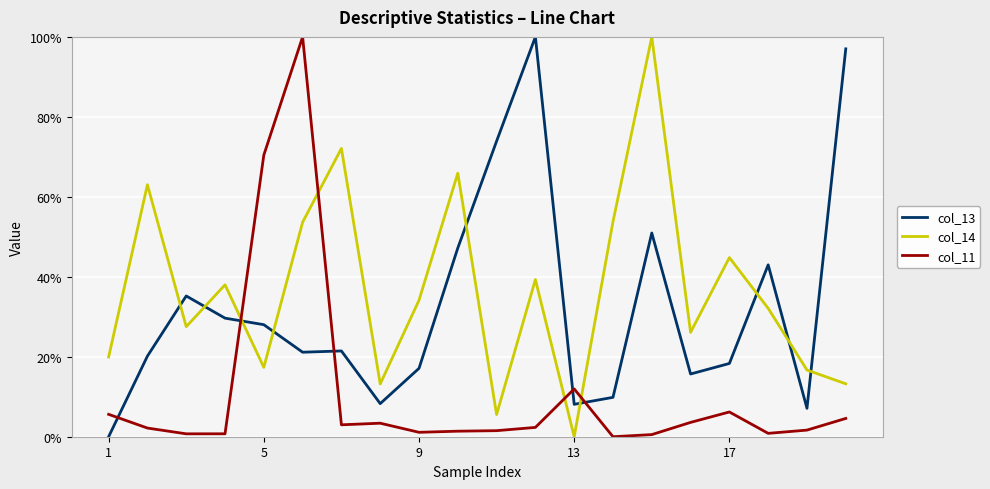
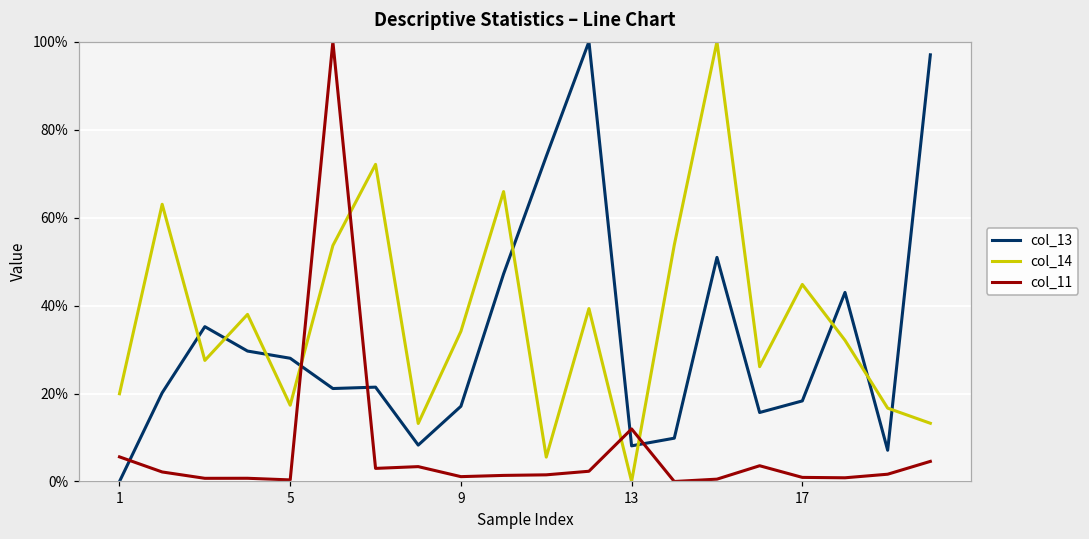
col_11, 5: 70% -> 0%
col_11, 17: 6% -> 1%
